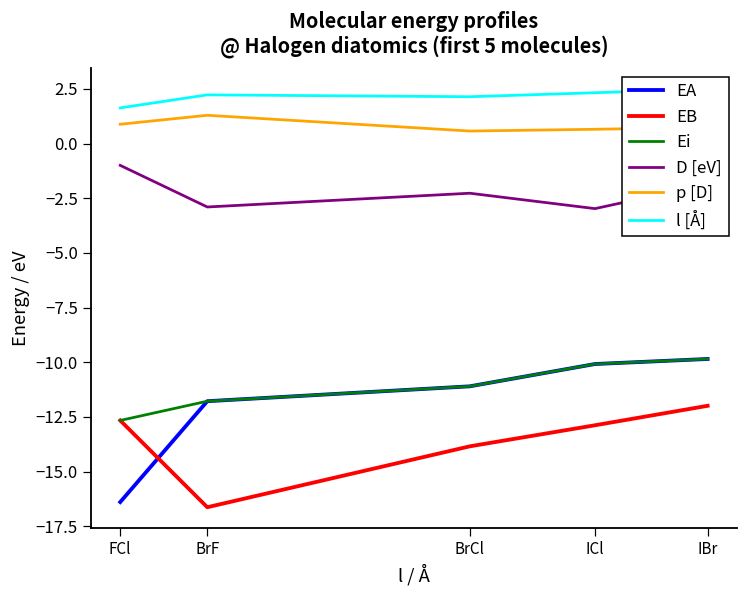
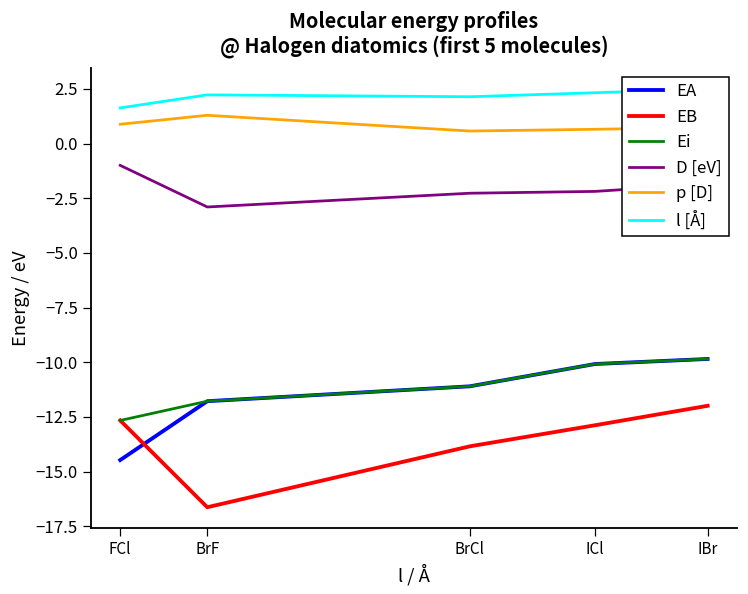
EA, FCl: -16.4 -> -14.5
D [eV], ICl: -3.0 -> -2.2
